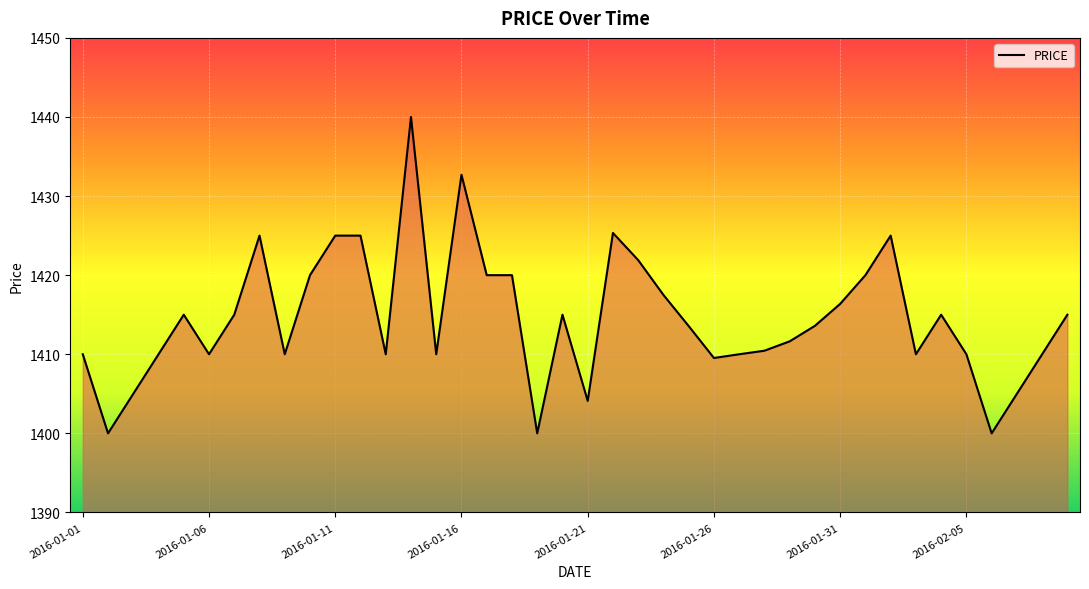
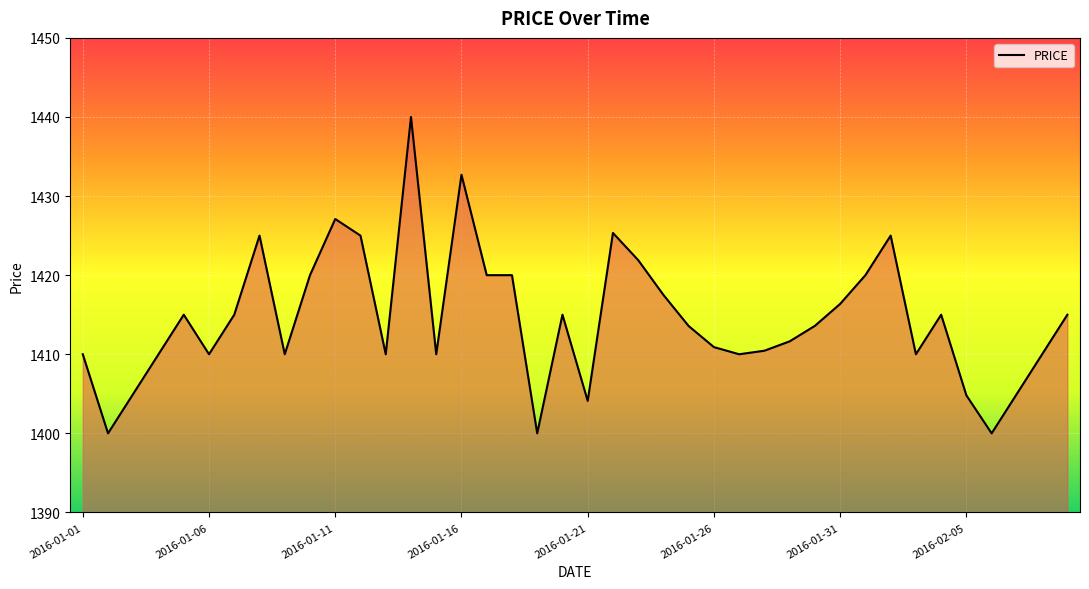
2016-01-11: 1425 -> 1427
2016-01-26: 1410 -> 1411
2016-02-05: 1410 -> 1405
